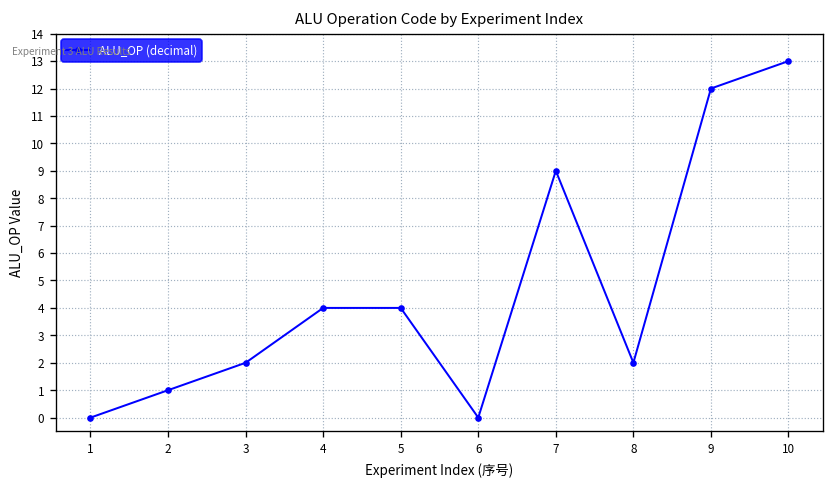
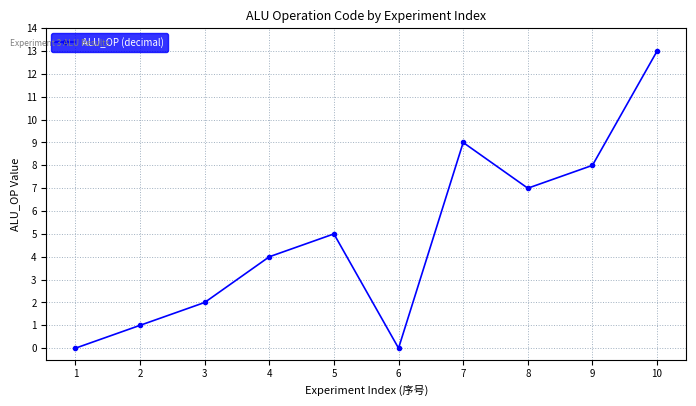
5: 4 -> 5
8: 2 -> 7
9: 12 -> 8
